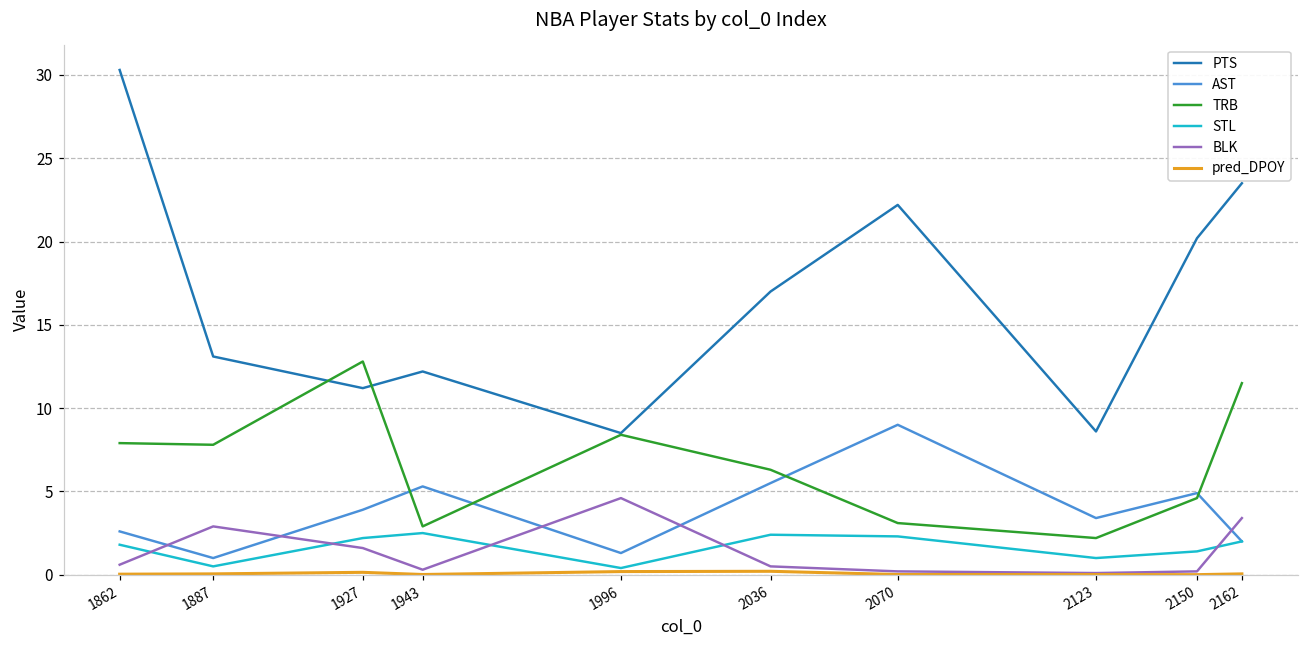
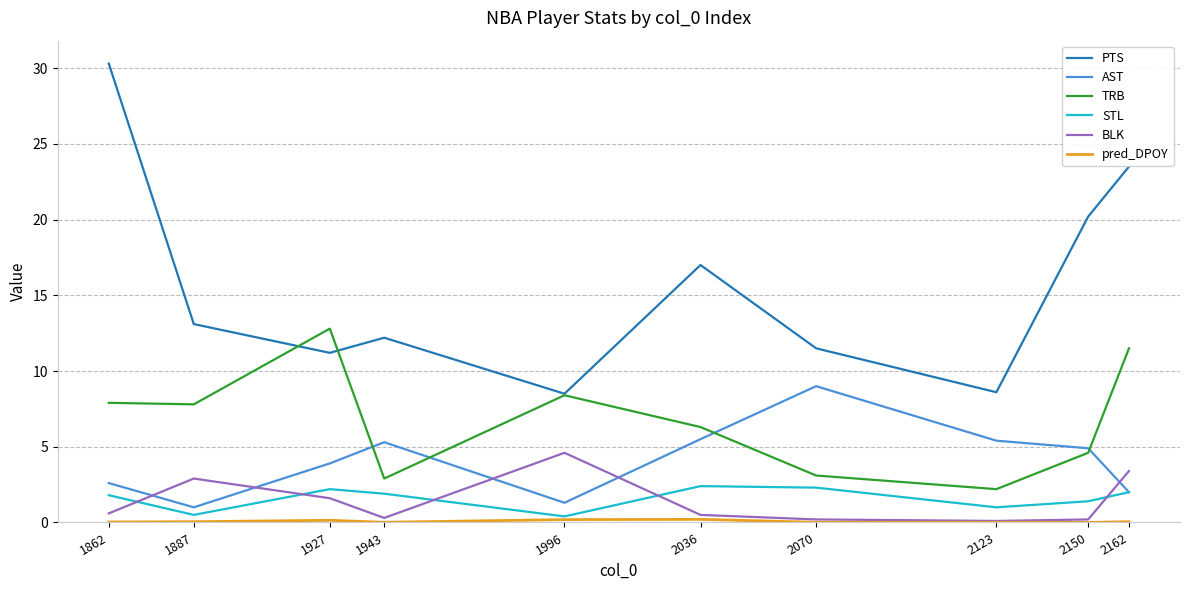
STL, 1943: 2.5 -> 1.9
PTS, 2070: 22.2 -> 11.5
AST, 2123: 3.4 -> 5.4
